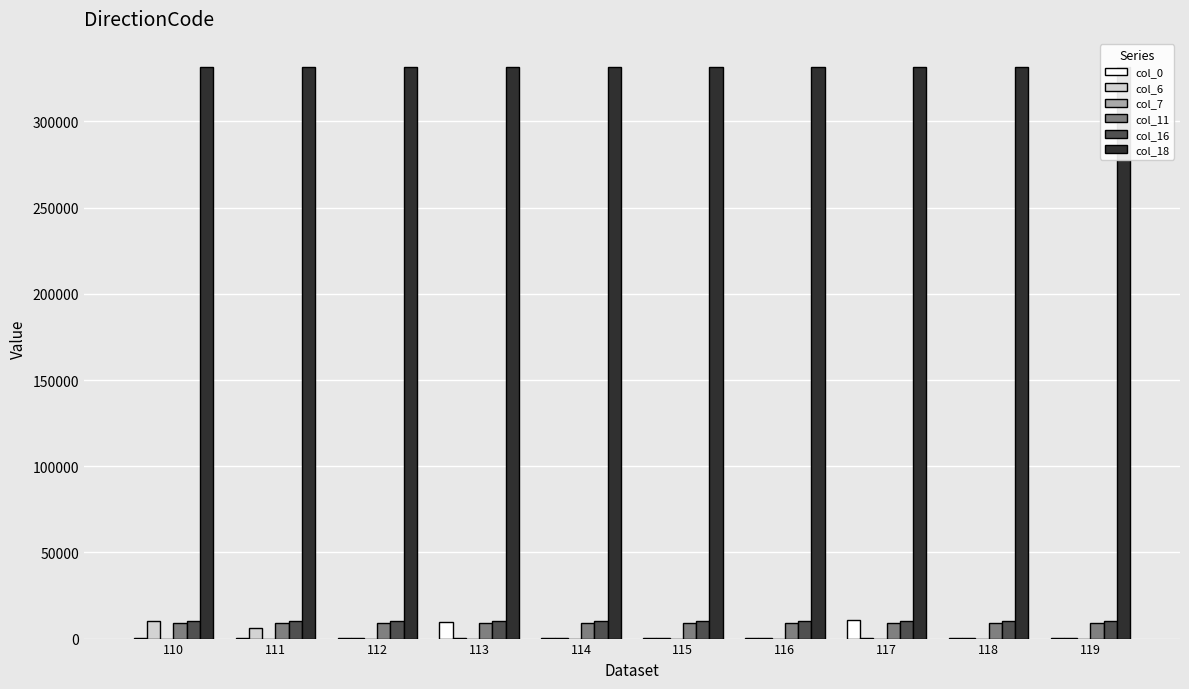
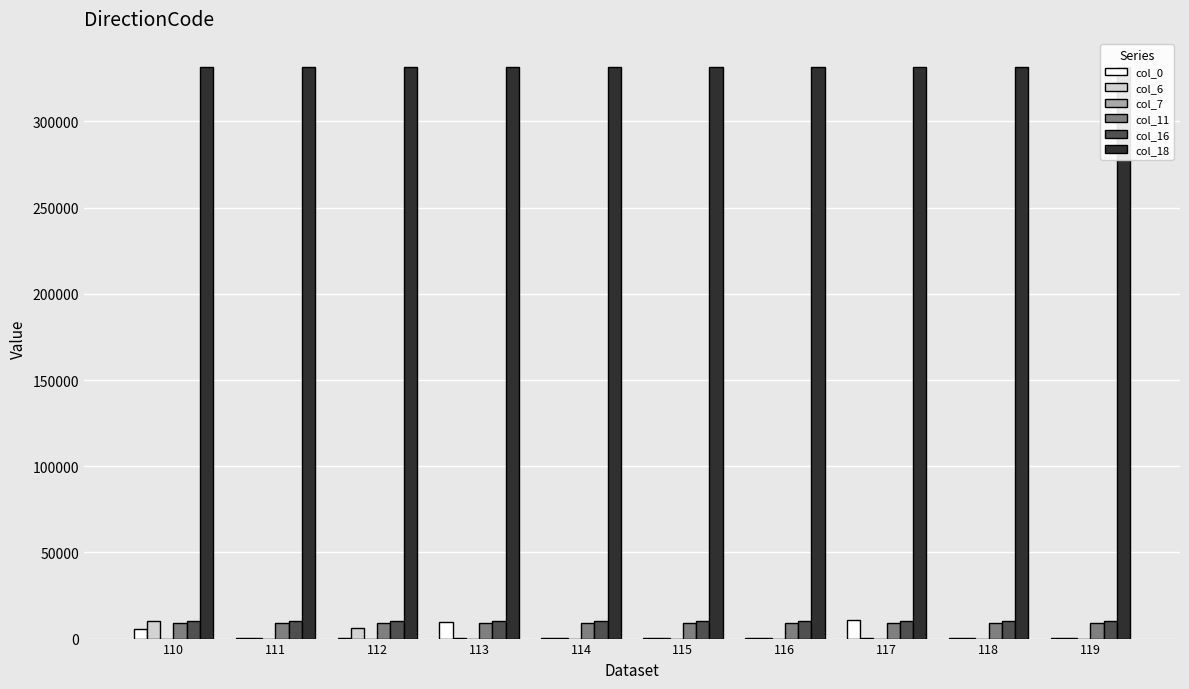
col_0, 110: 0 -> 6000
col_6, 111: 6000 -> 0
col_6, 112: 0 -> 6000
